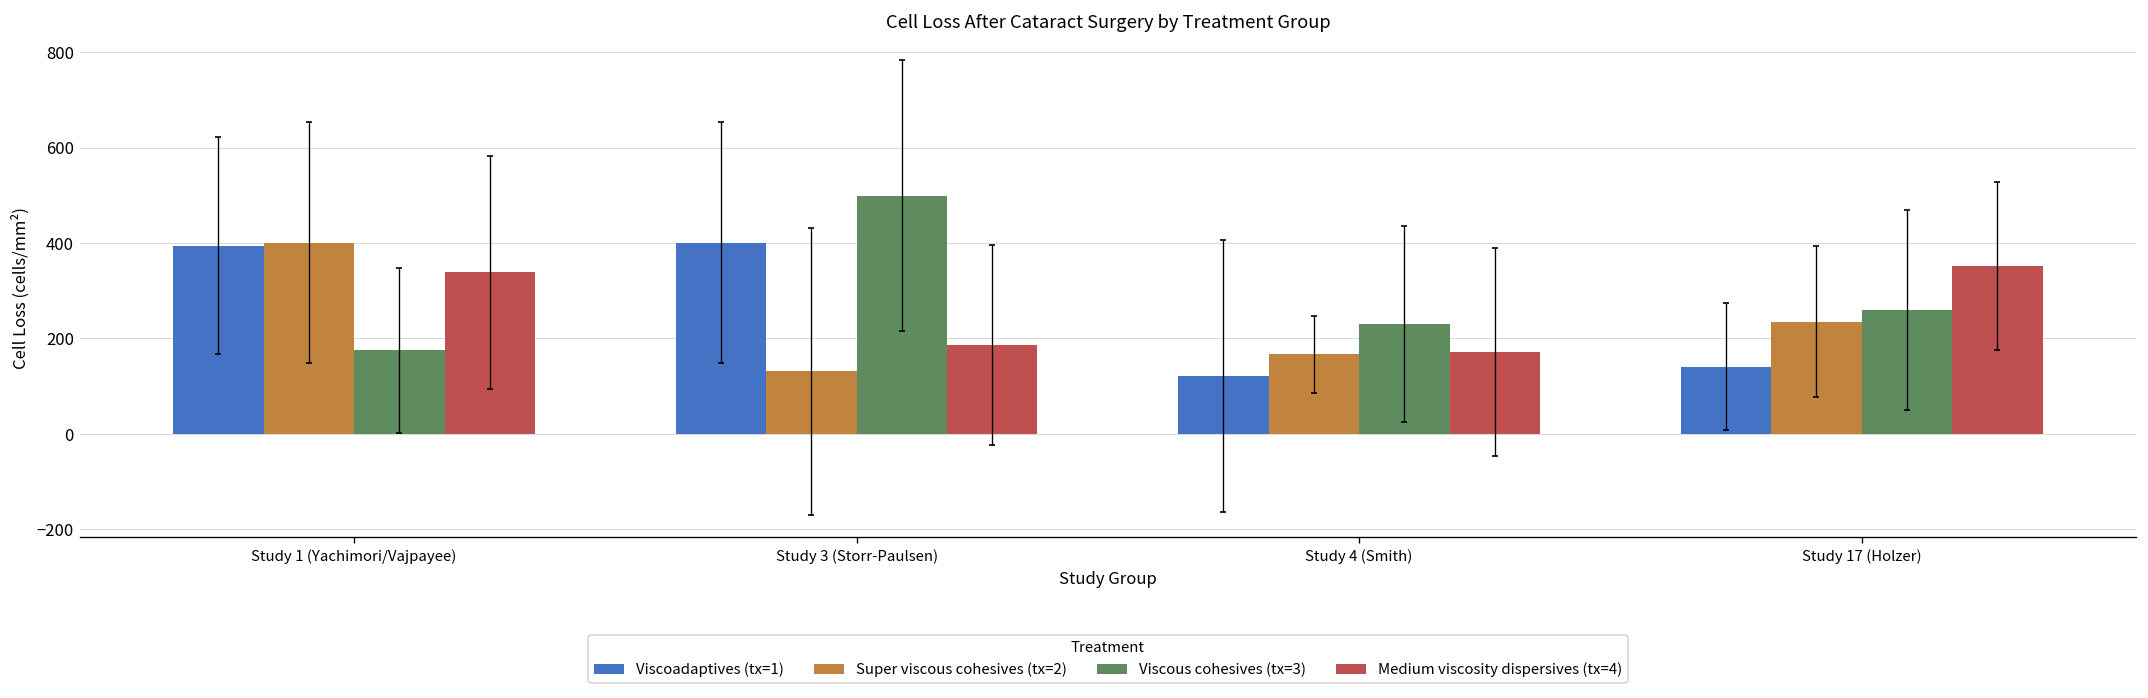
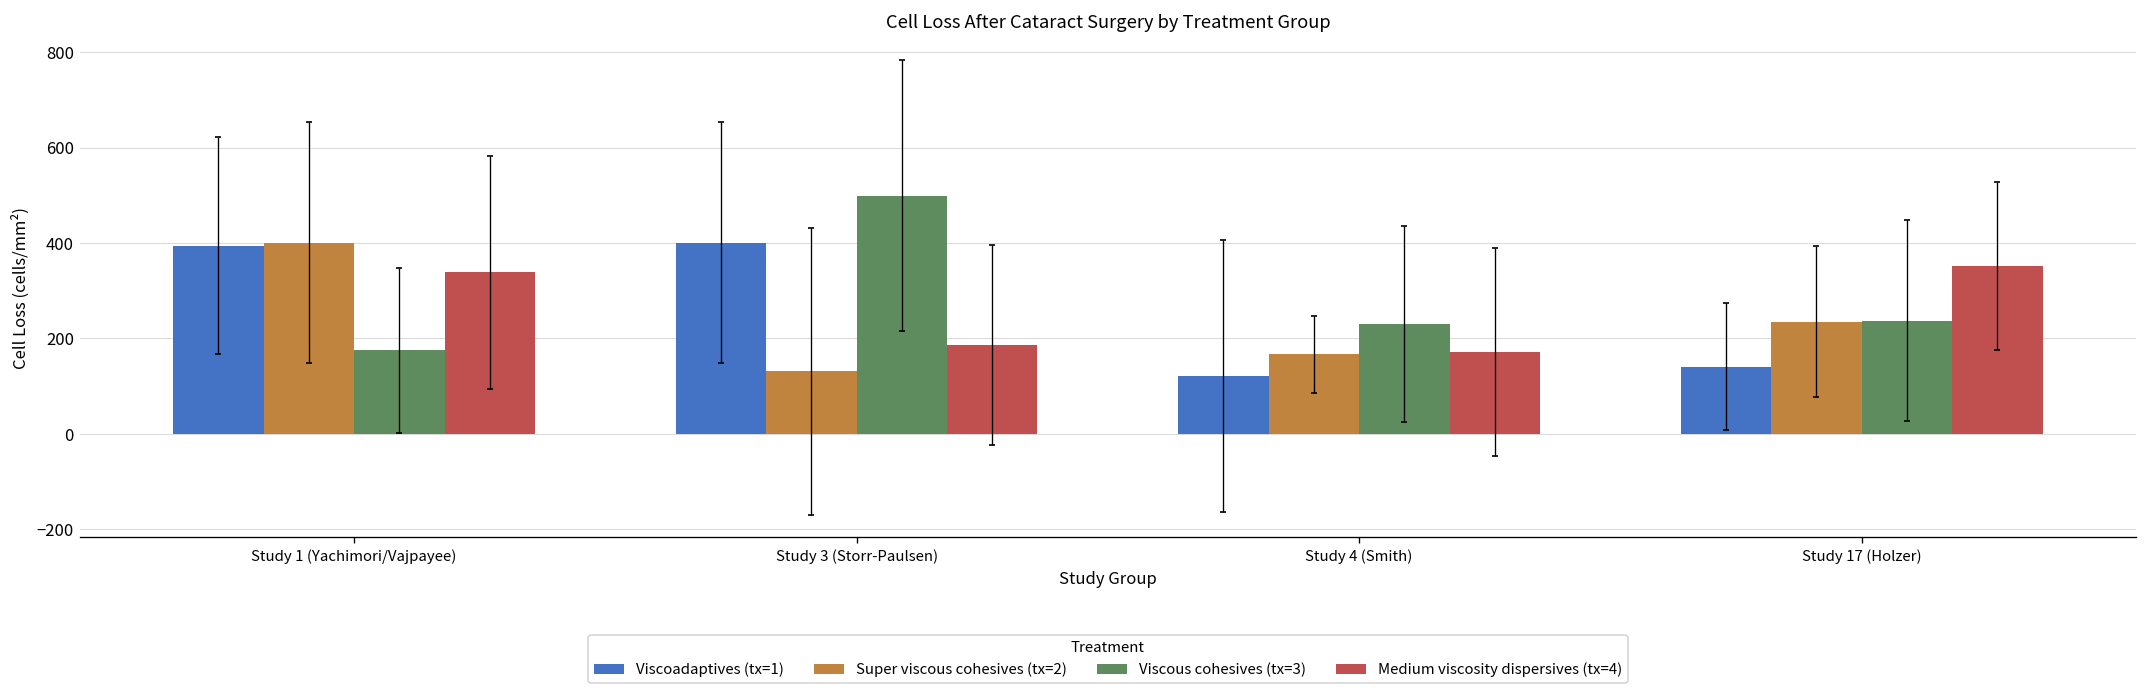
Viscous cohesives (tx=3), Study 17 (Holzer): 260 -> 240
